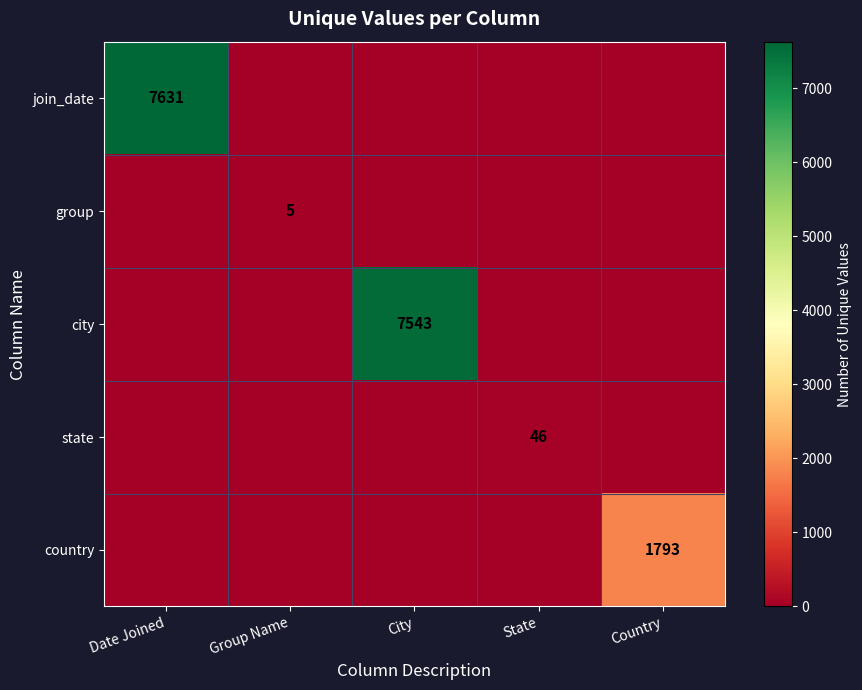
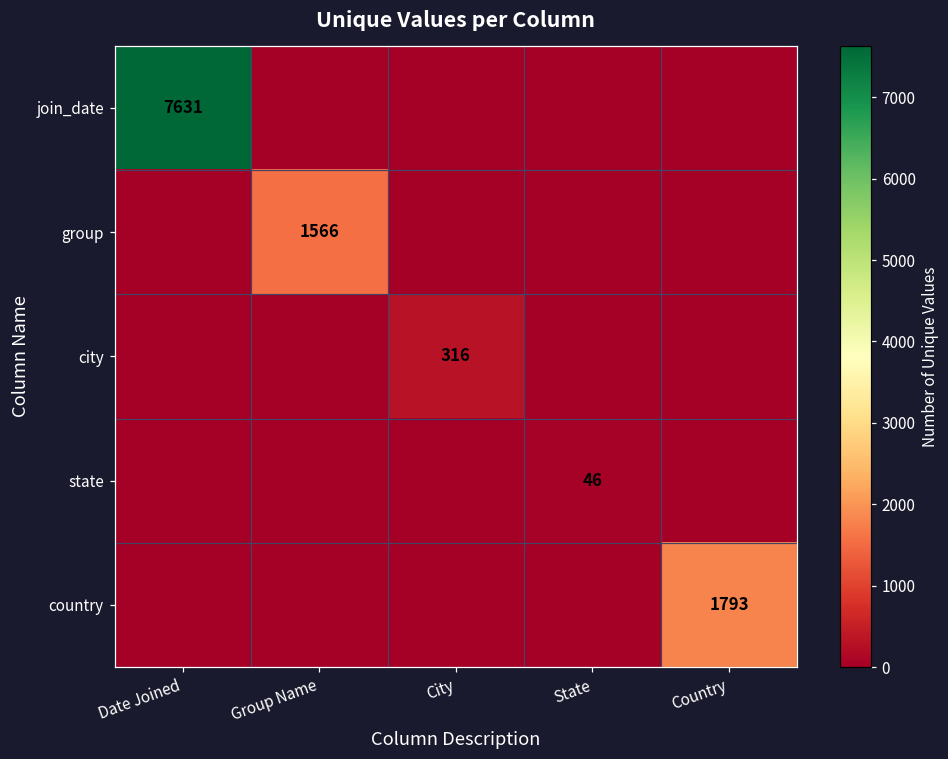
group, Group Name: 5 -> 1566
city, City: 7543 -> 316
